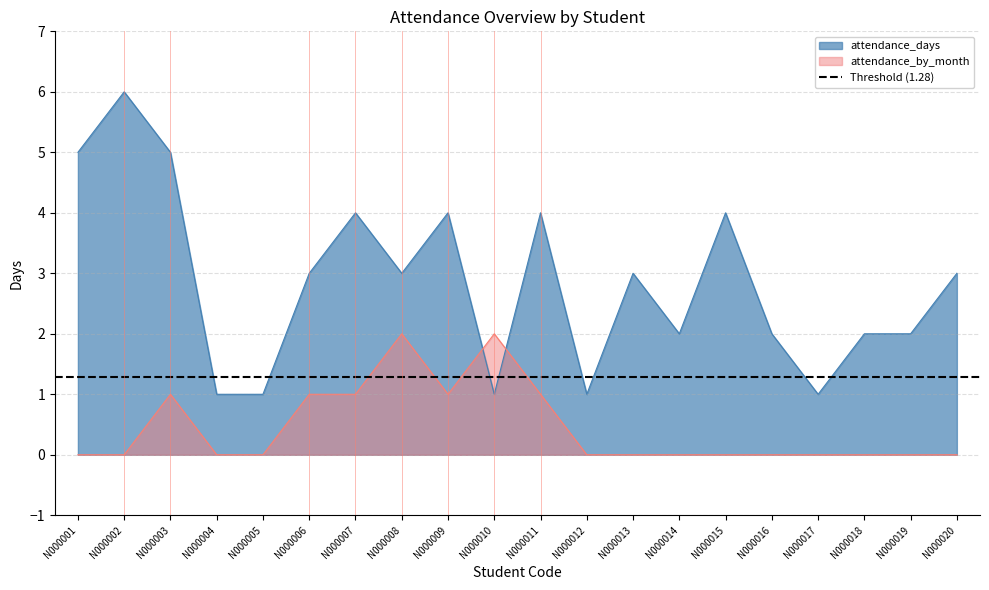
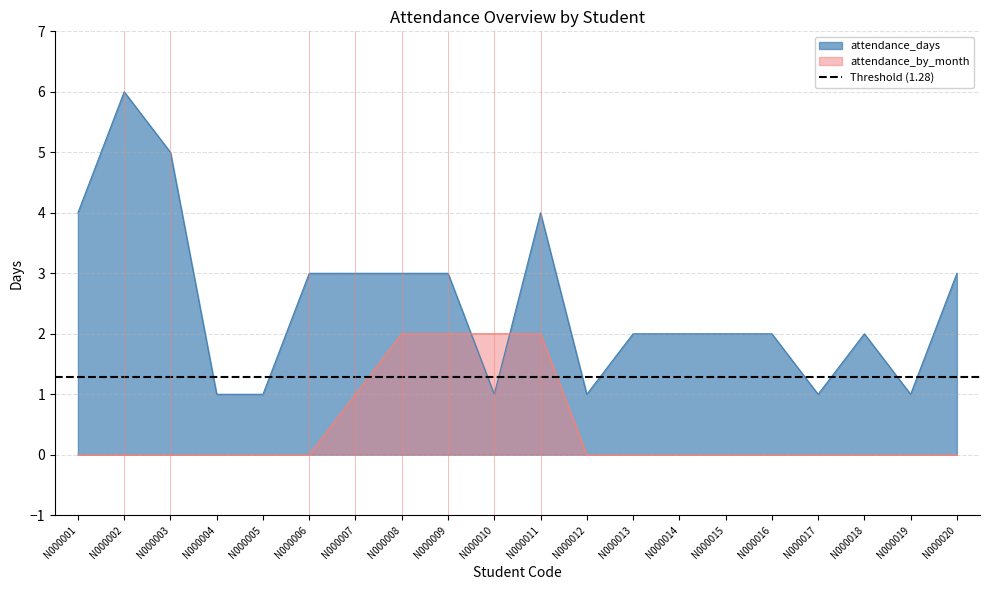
attendance_days, N000001: 5 -> 4
attendance_by_month, N000003: 1 -> 0
attendance_by_month, N000006: 1 -> 0
attendance_days, N000007: 4 -> 3
attendance_days, N000009: 4 -> 3
attendance_by_month, N000009: 1 -> 2
attendance_by_month, N000011: 1 -> 2
attendance_days, N000013: 3 -> 2
attendance_days, N000015: 4 -> 2
attendance_days, N000019: 2 -> 1
